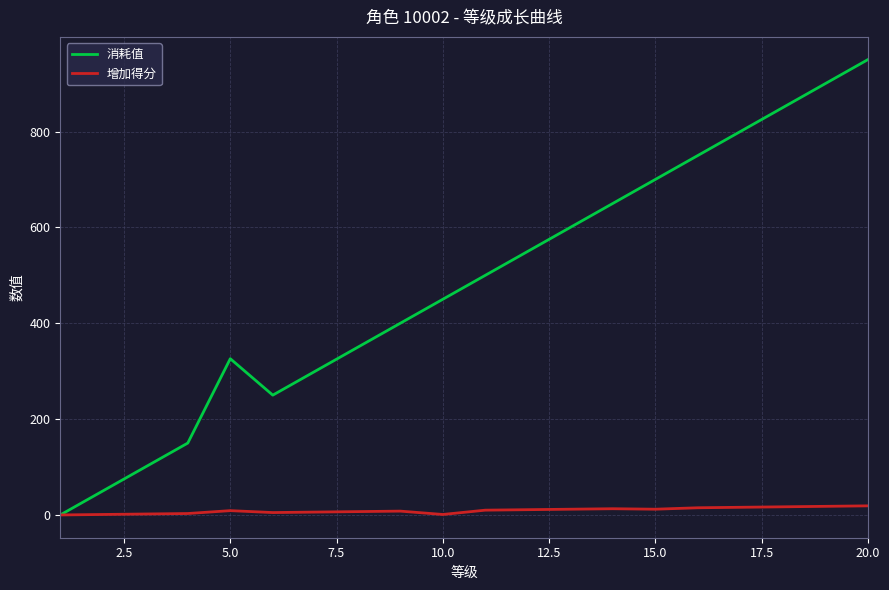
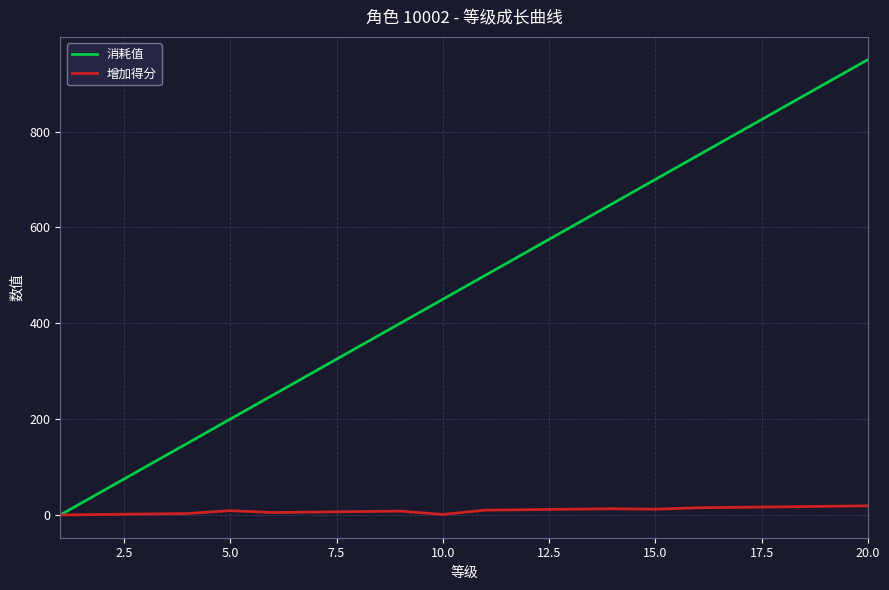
消耗值, 5.0: 330 -> 200
